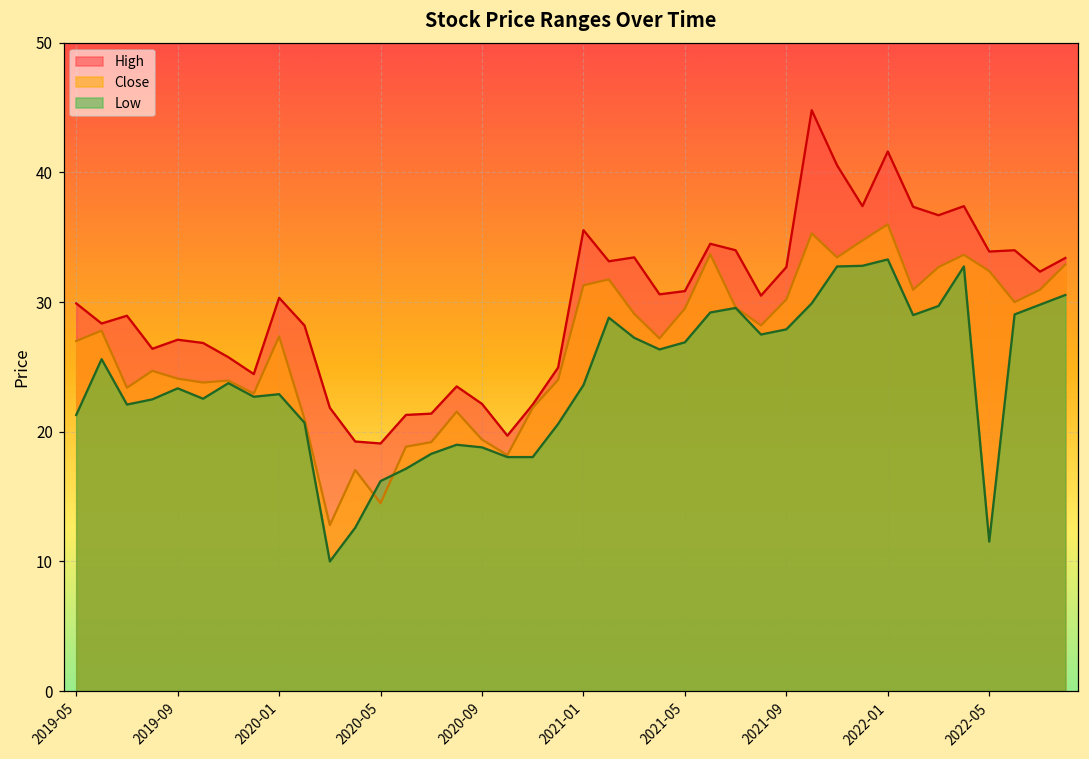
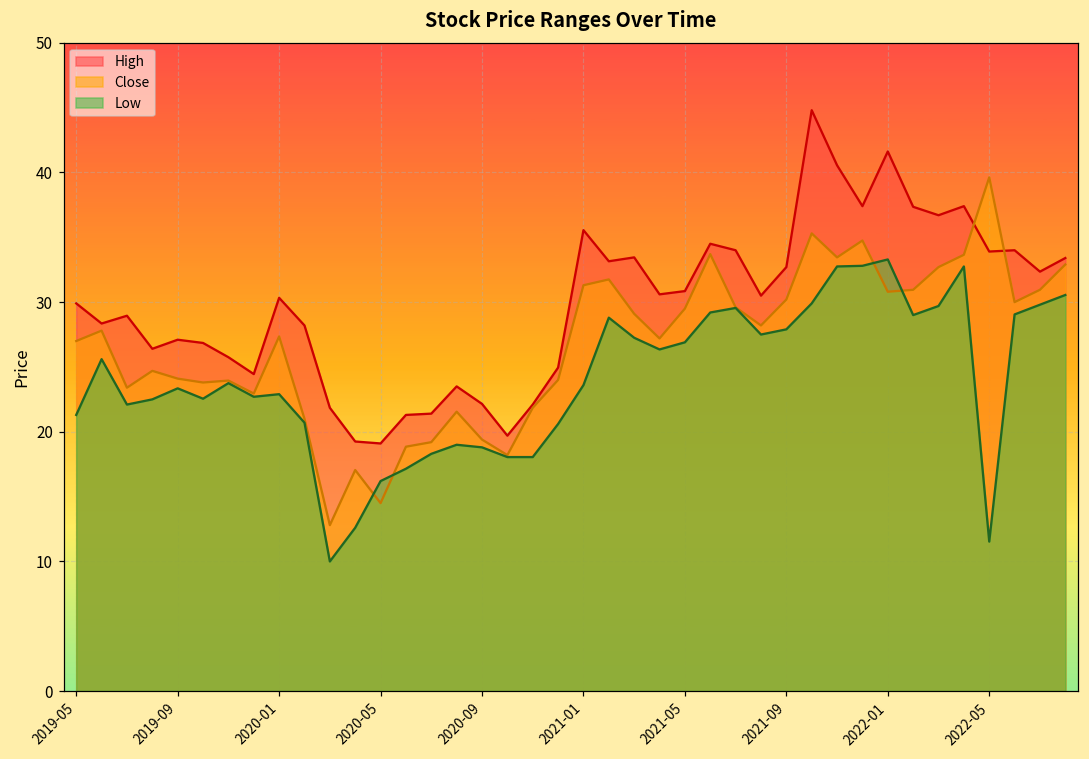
Close, 2022-01: 36.0 -> 30.8
Close, 2022-05: 32.4 -> 39.6
